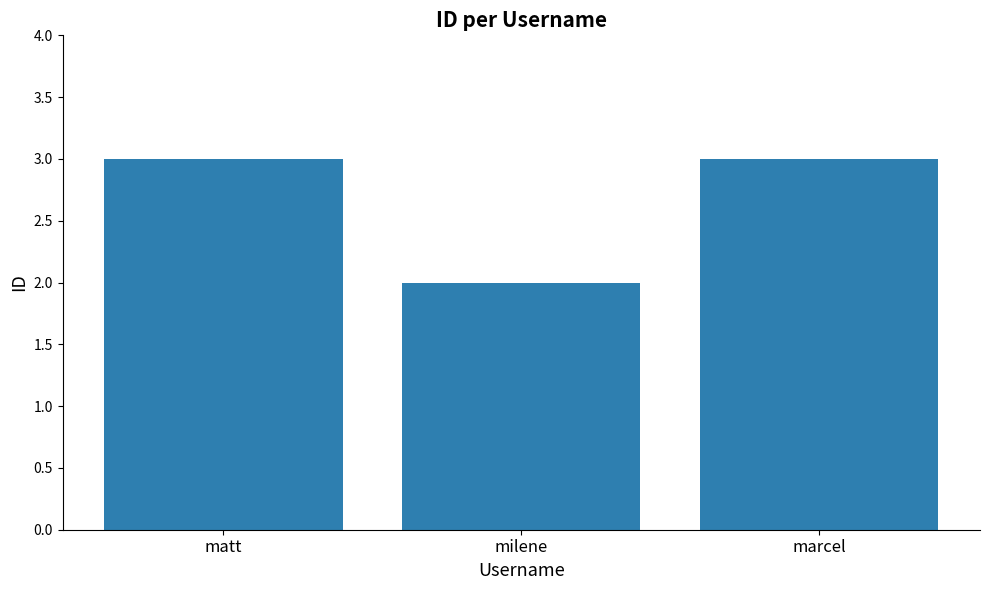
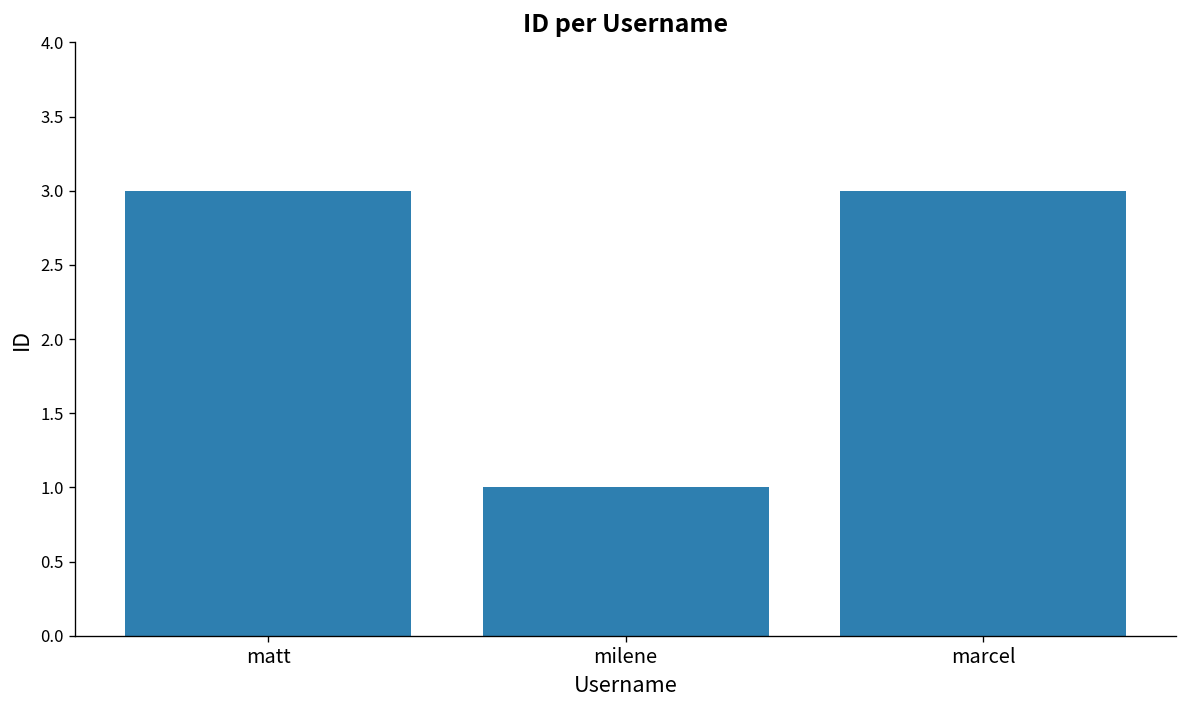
milene: 2 -> 1
